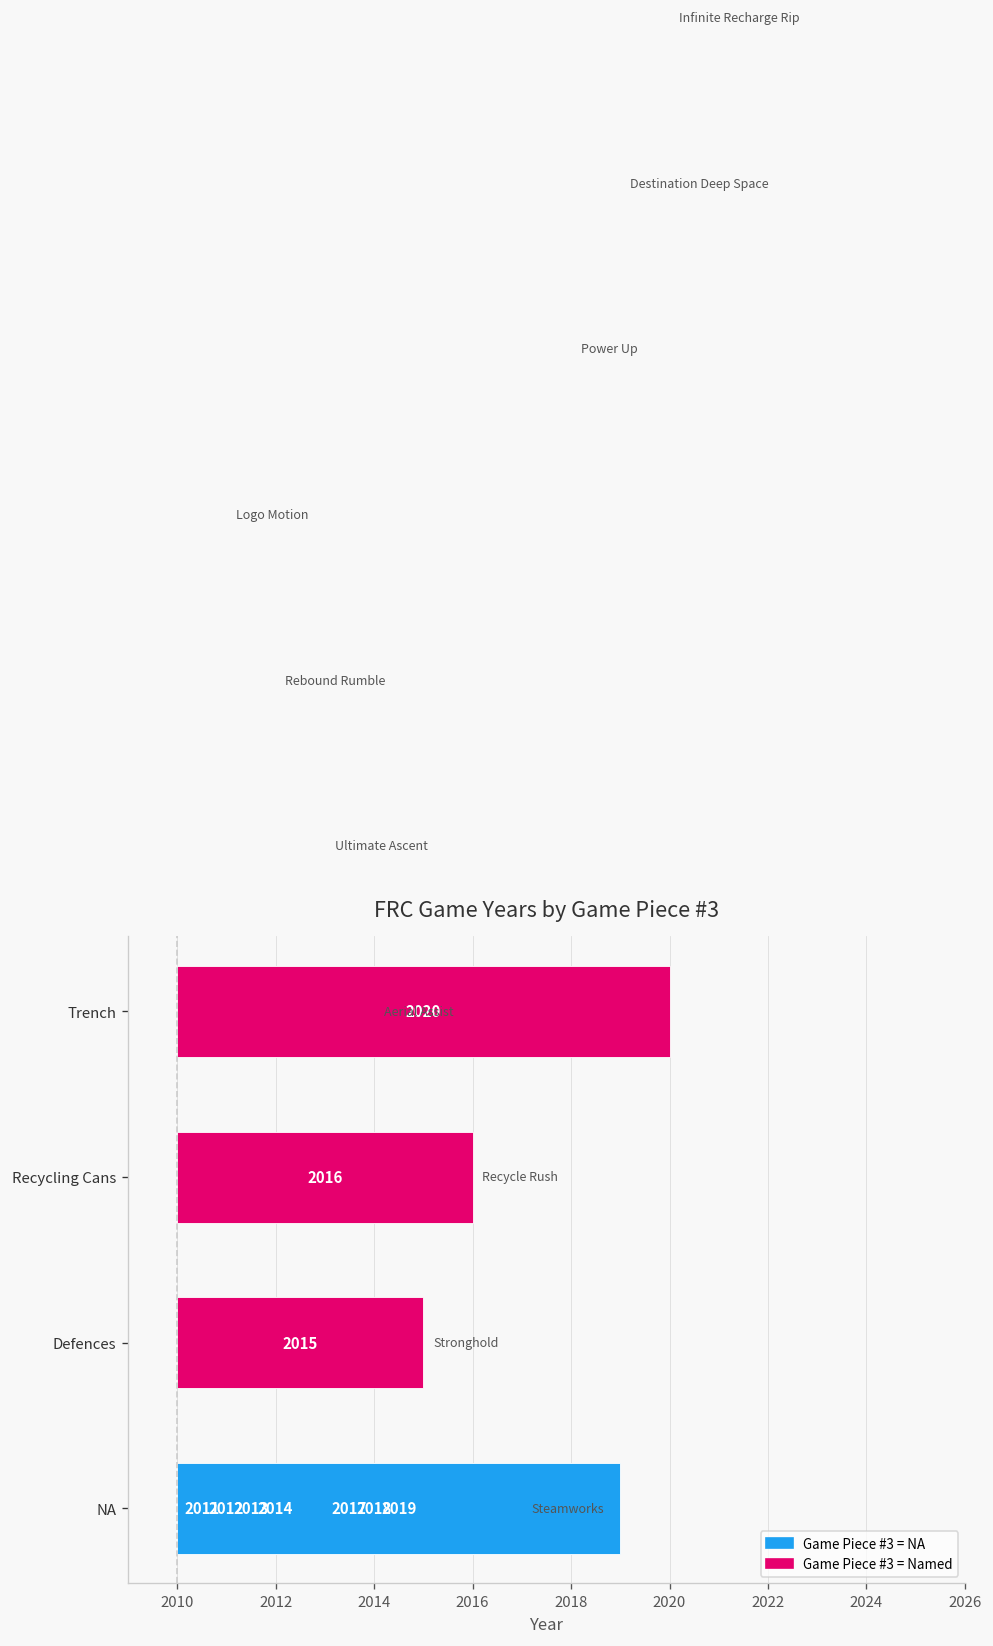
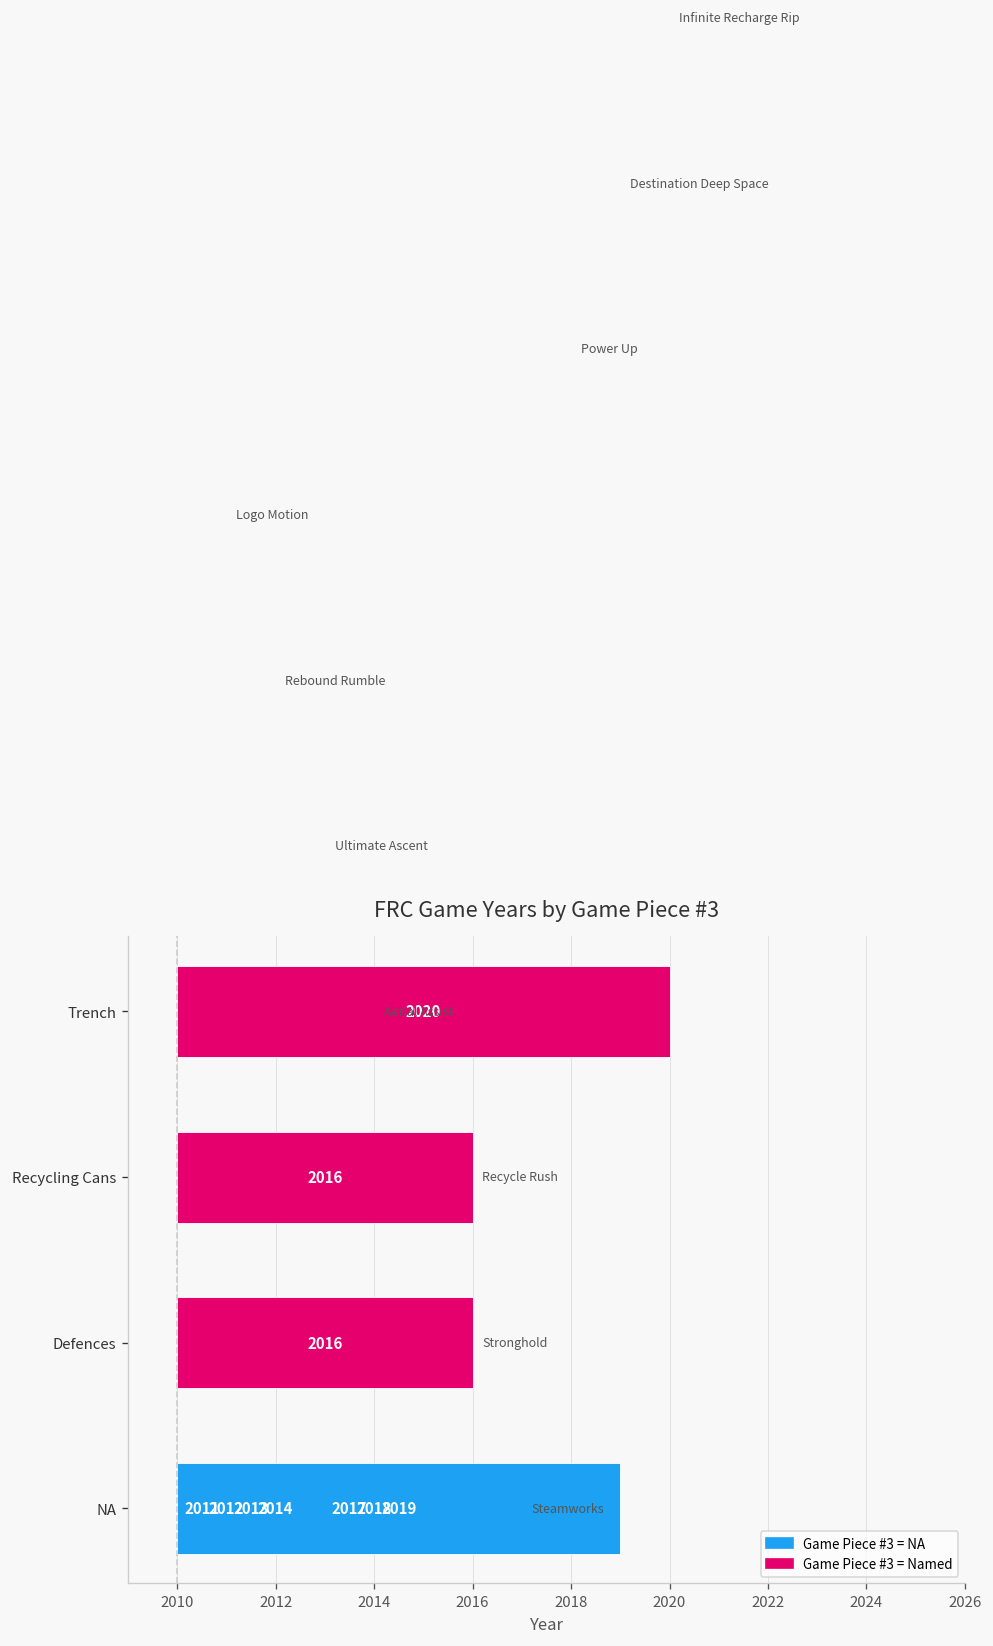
Defences: 2015 -> 2016
